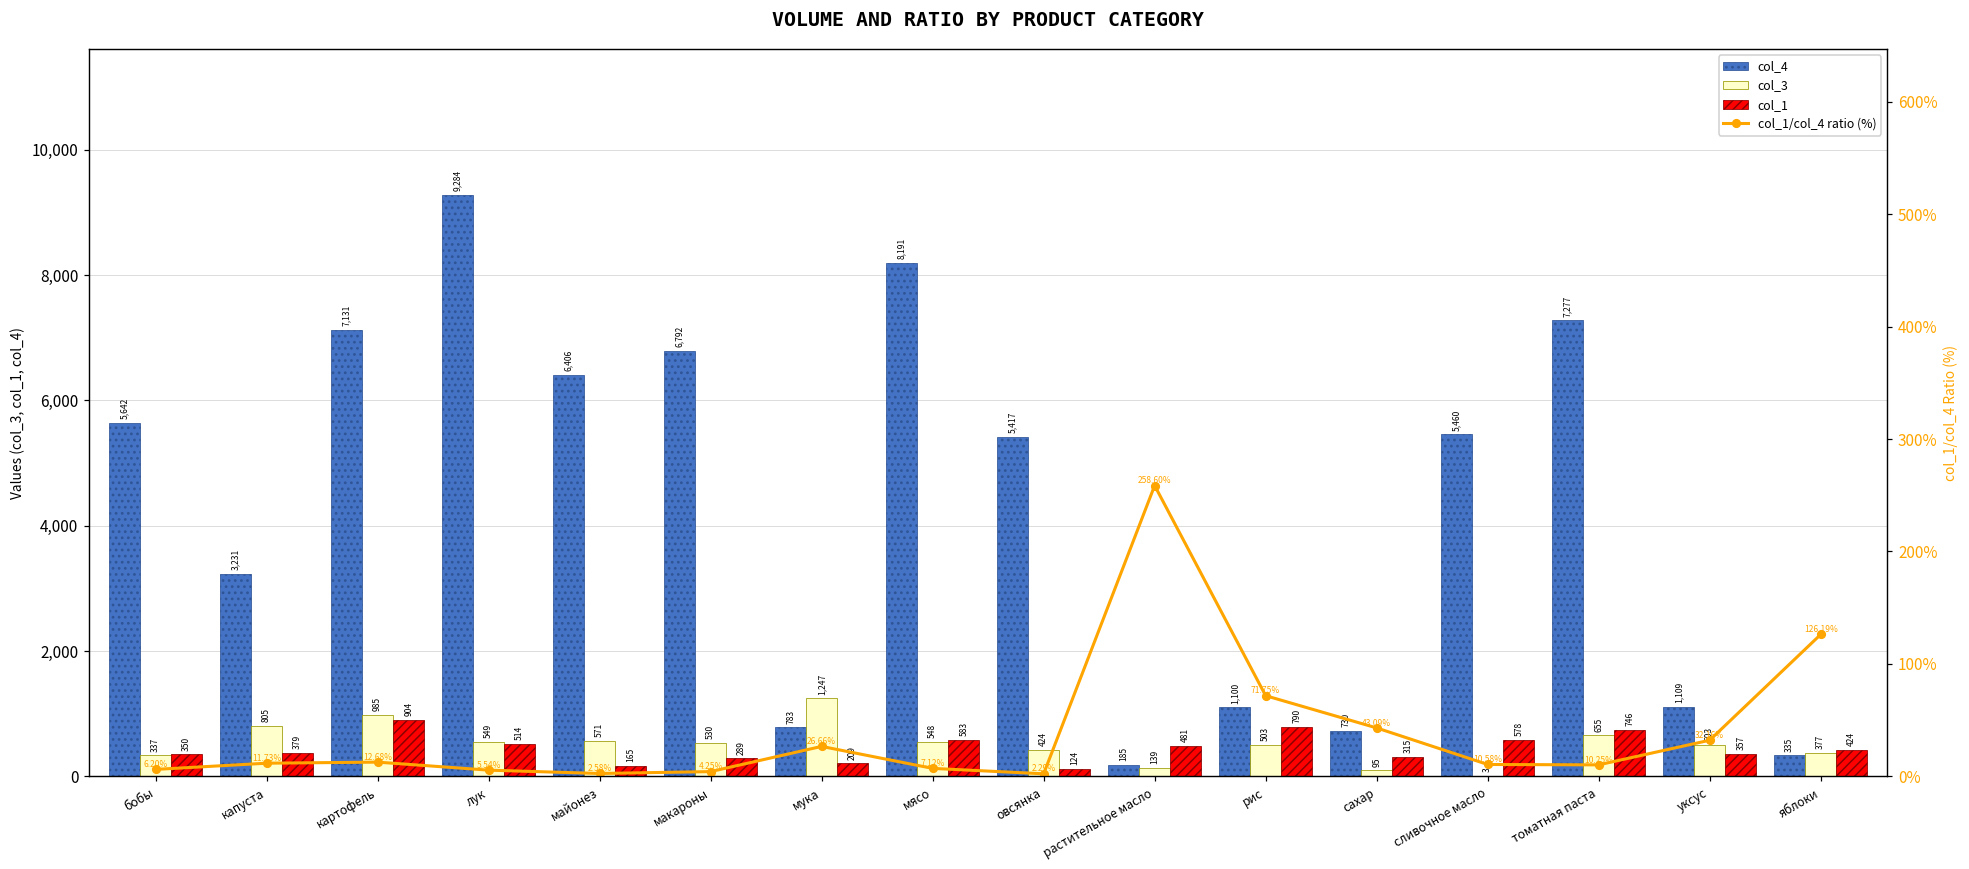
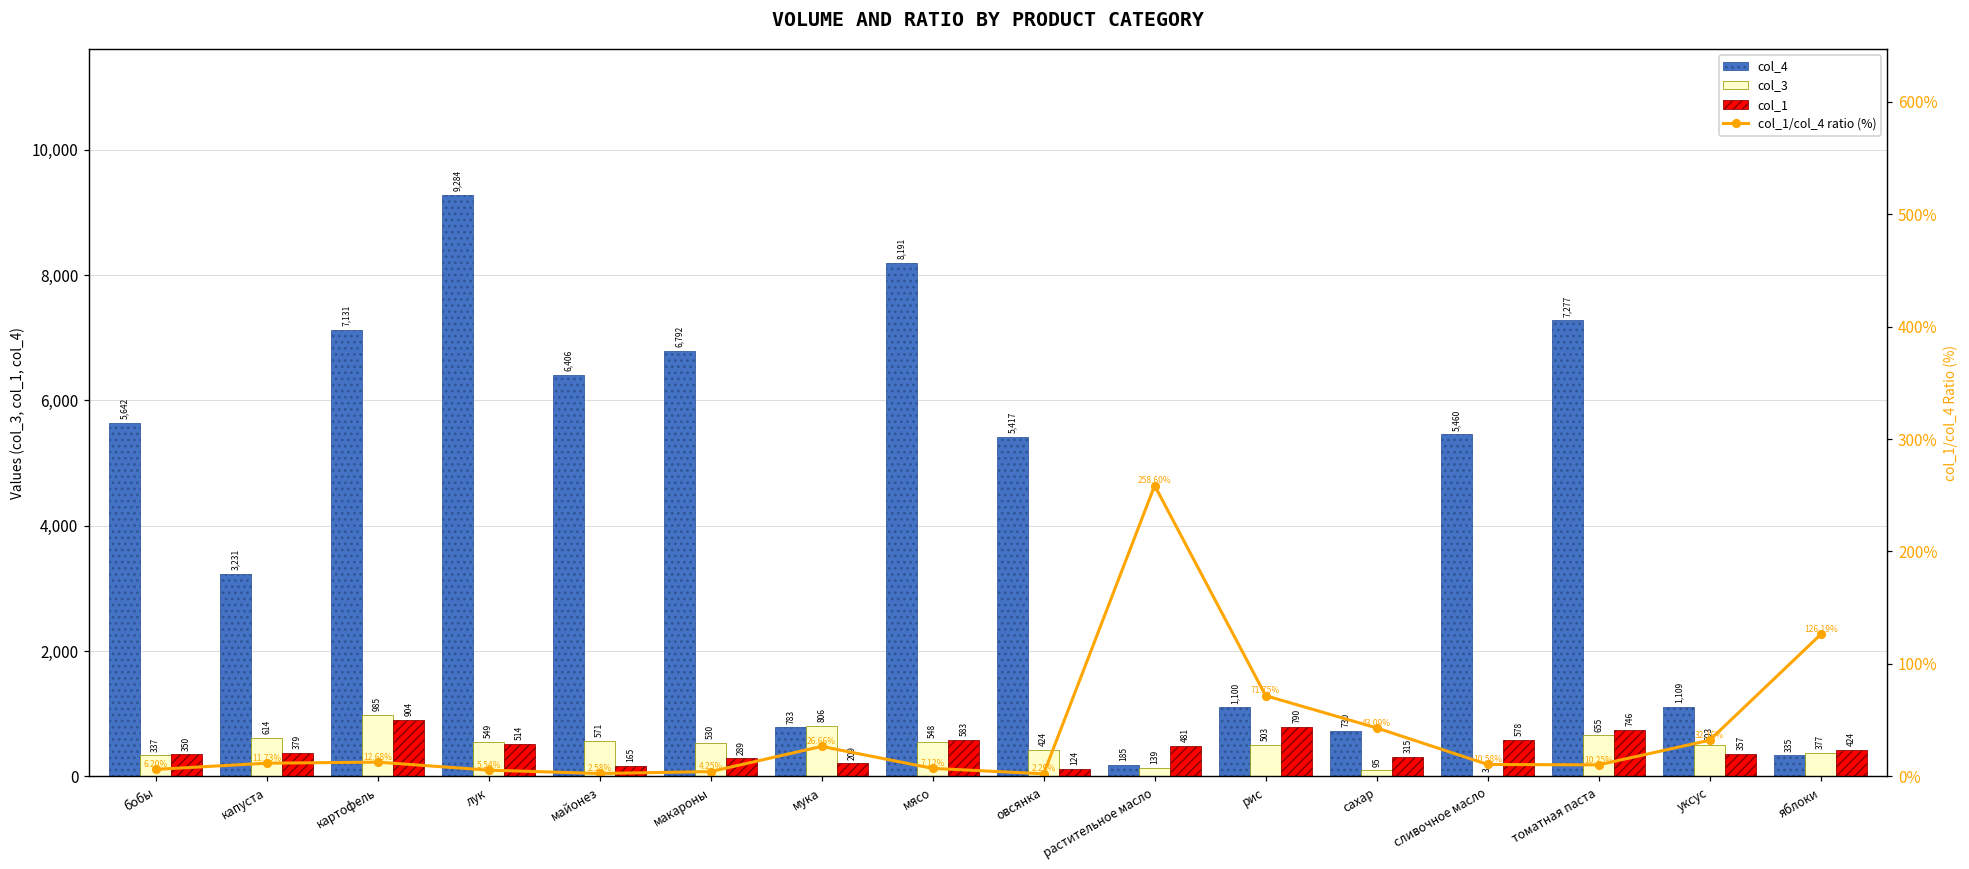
col_3, капуста: 805 -> 614
col_3, мука: 1,247 -> 806
